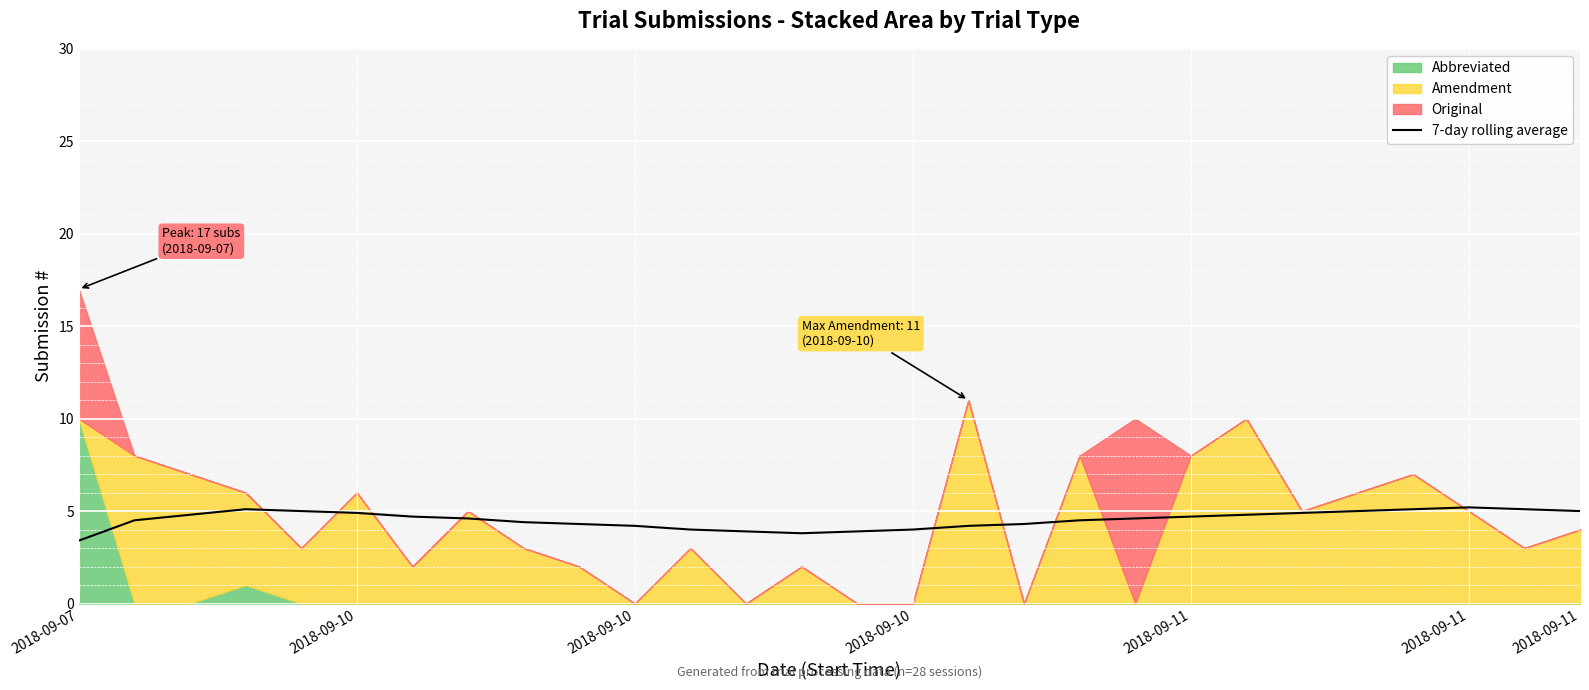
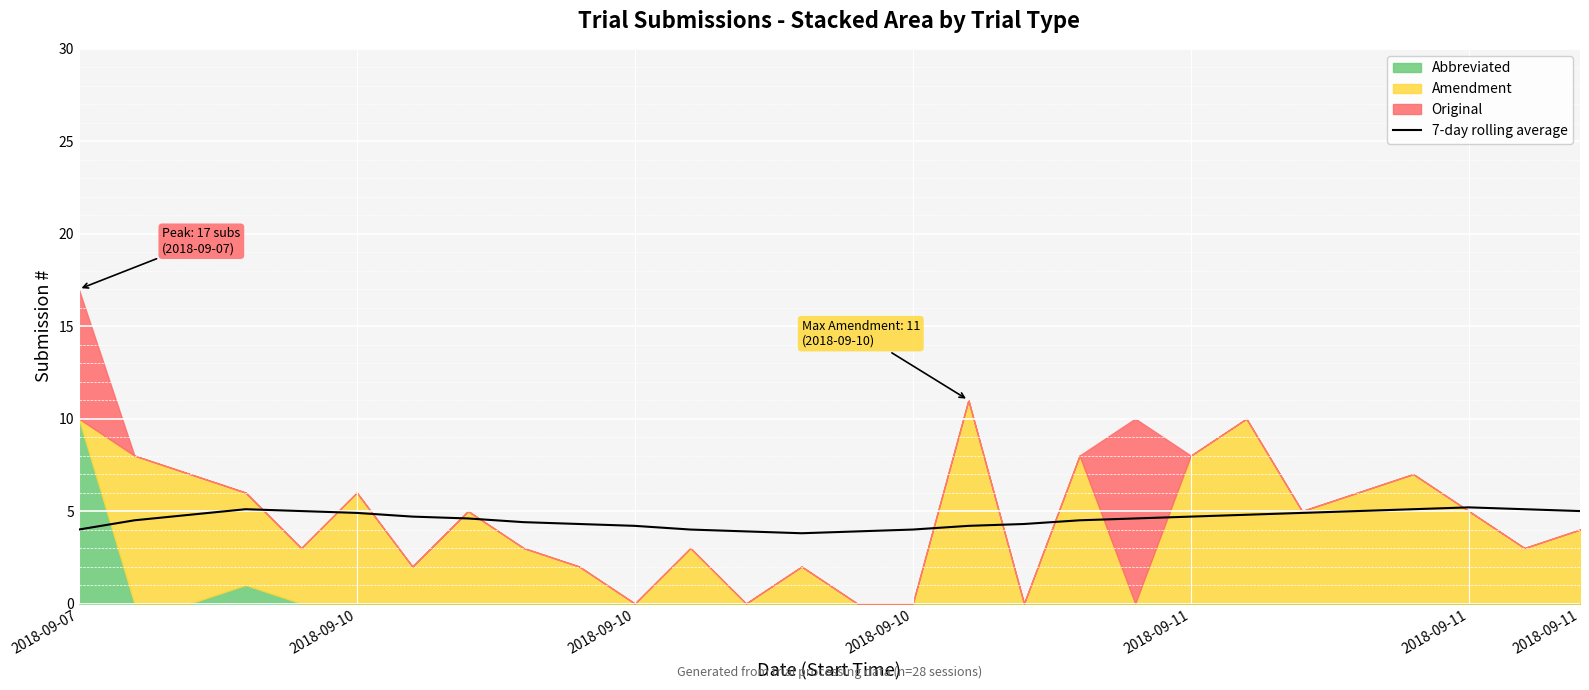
7-day rolling average, 2018-09-07: 3.4 -> 4.0
